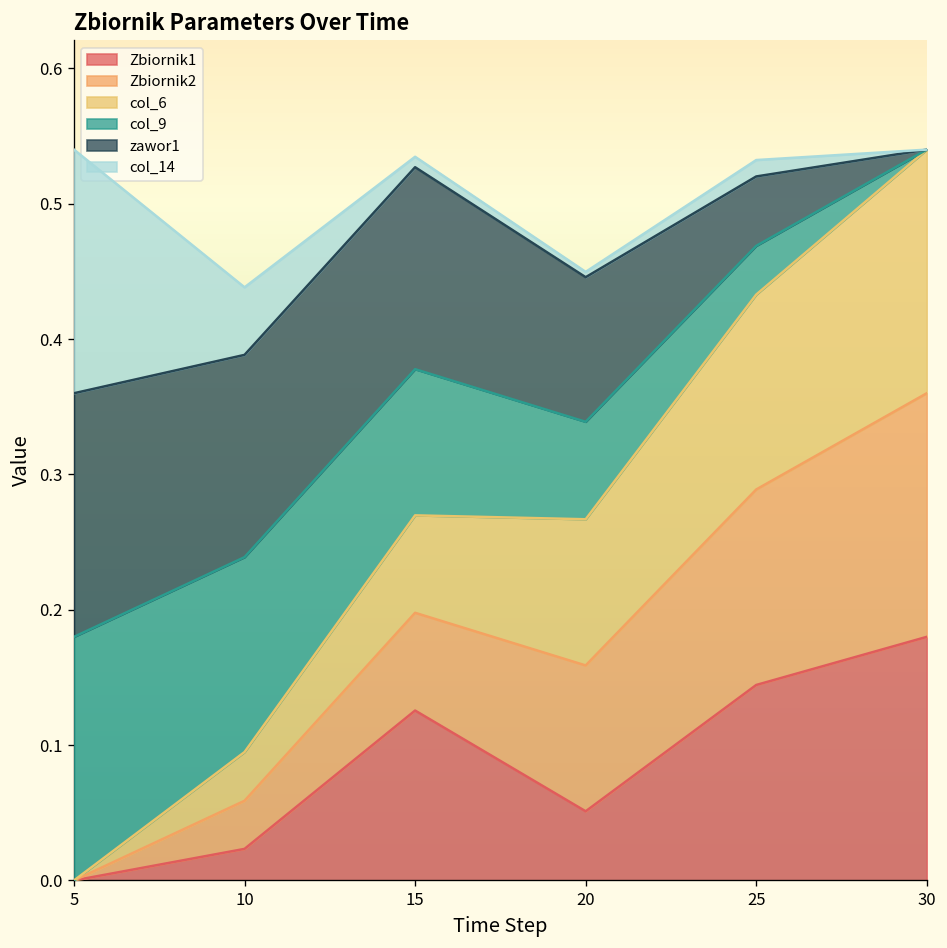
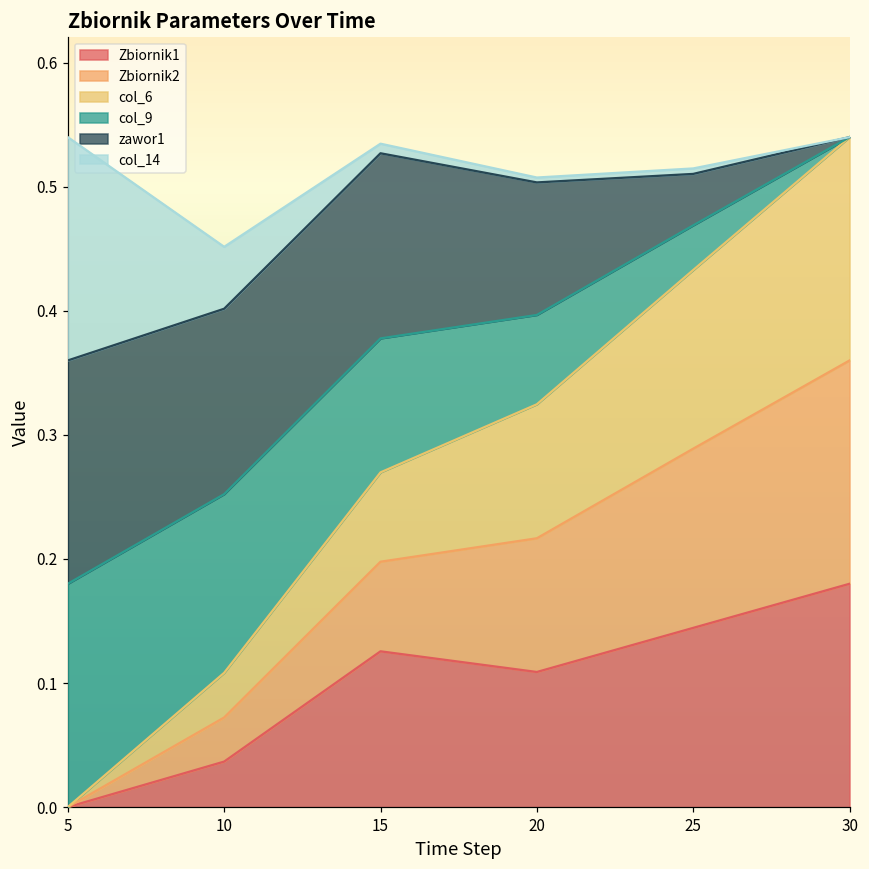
Zbiornik1, 10: 0.023 -> 0.037
Zbiornik1, 20: 0.051 -> 0.109
zawor1, 25: 0.051 -> 0.041
col_14, 25: 0.012 -> 0.004
